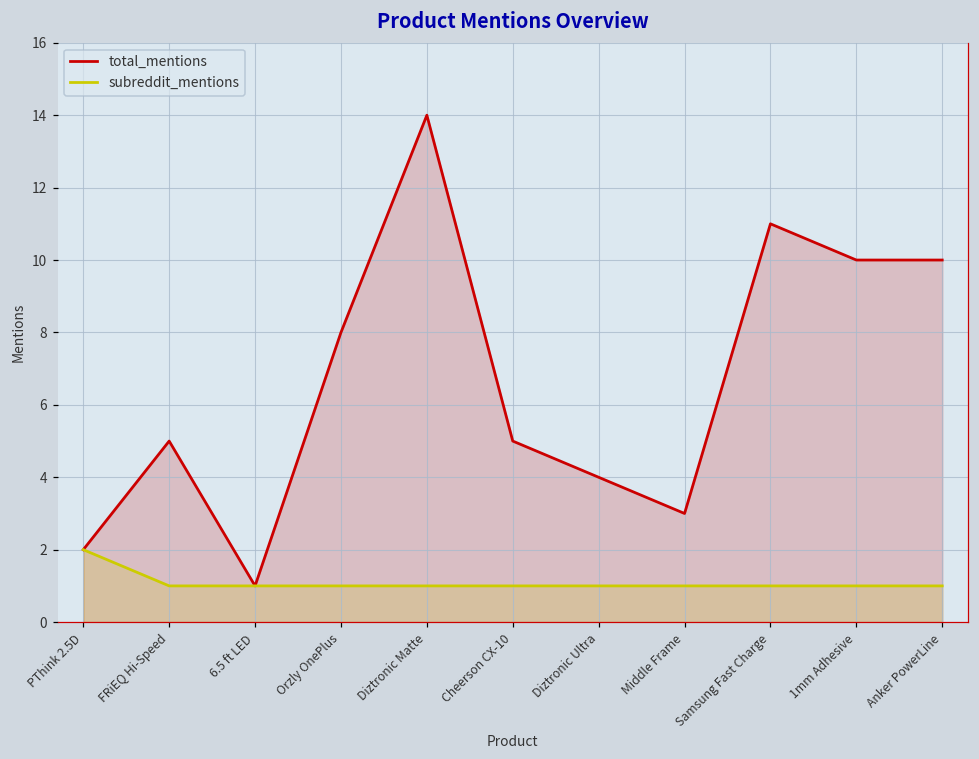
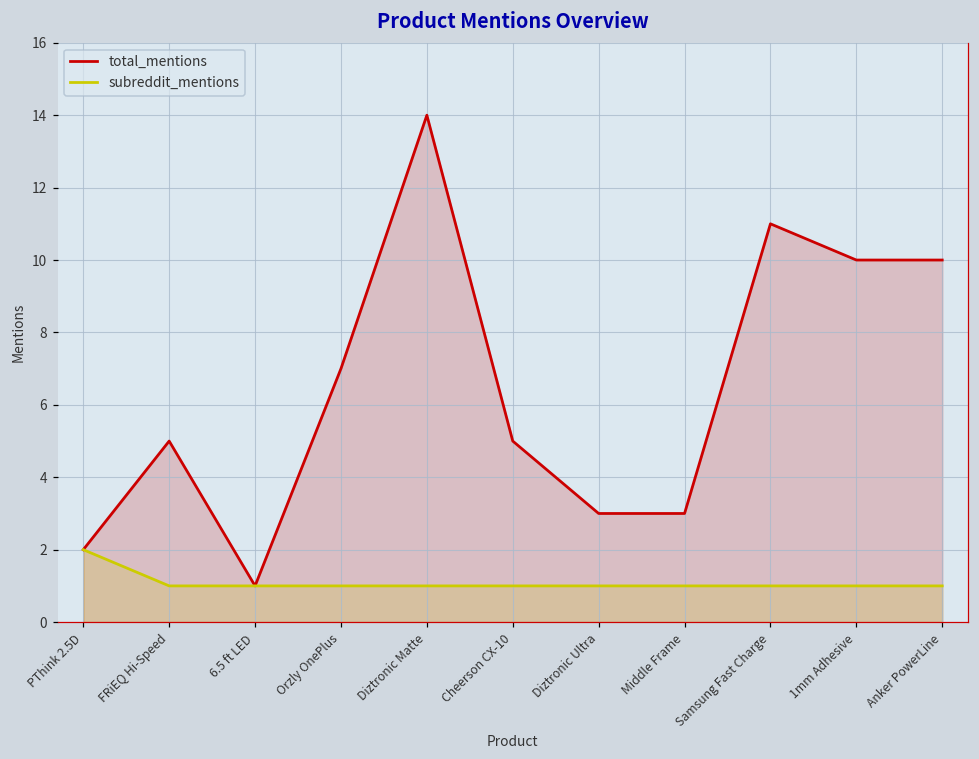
total_mentions, Orzly OnePlus: 8 -> 7
total_mentions, Diztronic Ultra: 4 -> 3
